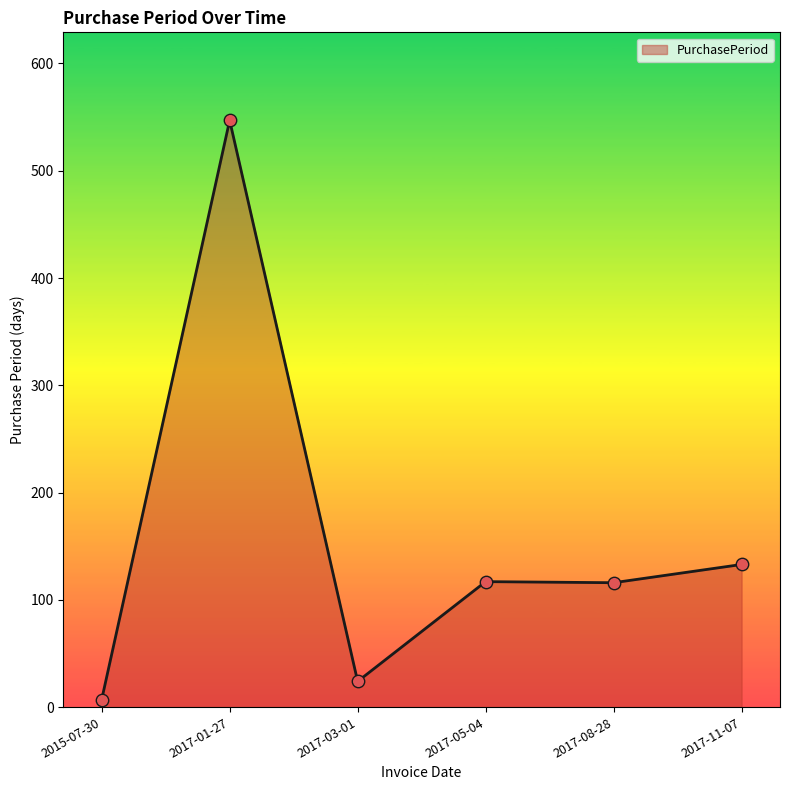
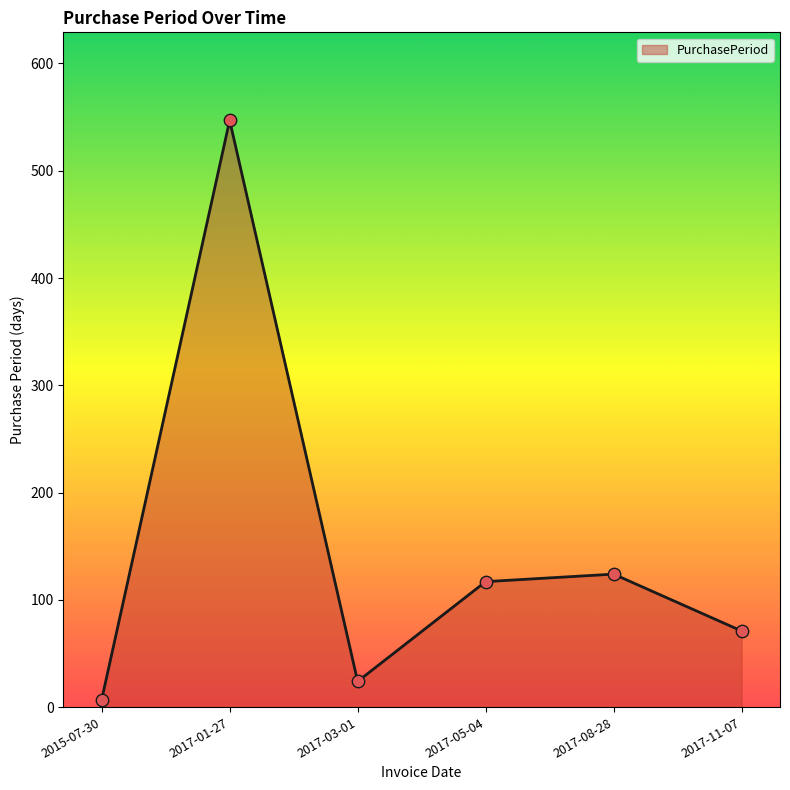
2017-08-28: 116 -> 124
2017-11-07: 133 -> 71
